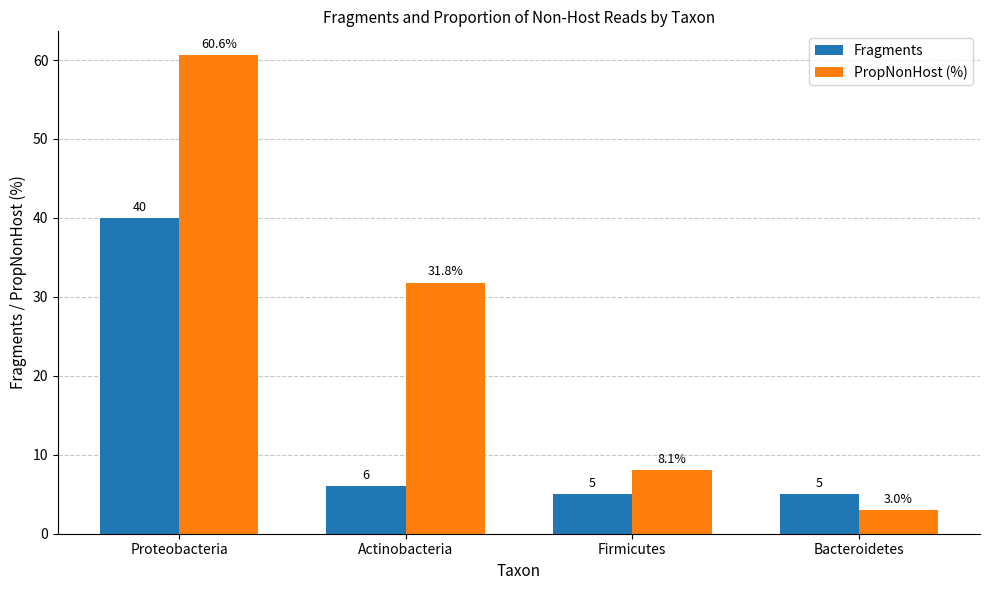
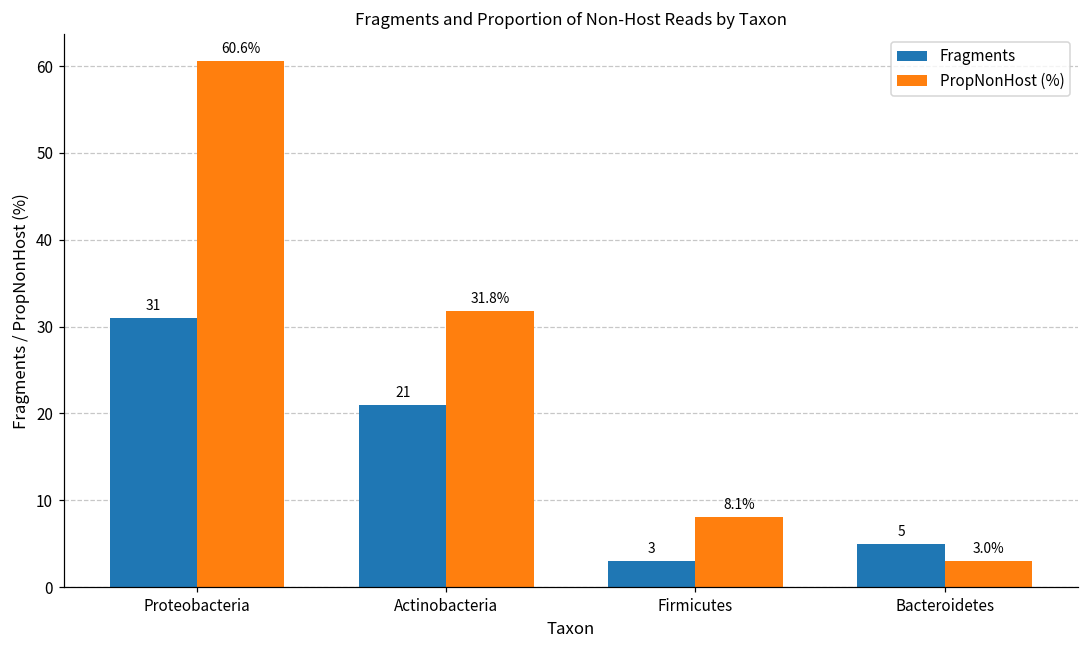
Fragments, Proteobacteria: 40 -> 31
Fragments, Actinobacteria: 6 -> 21
Fragments, Firmicutes: 5 -> 3
